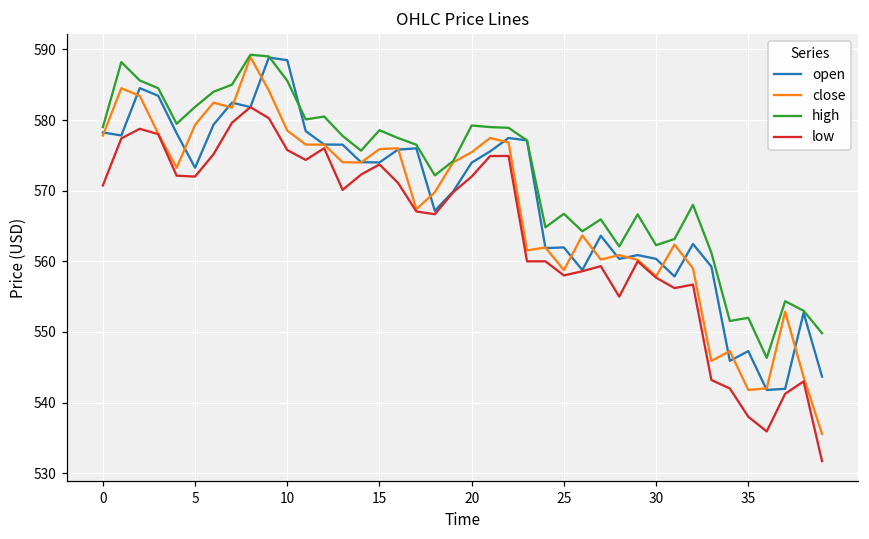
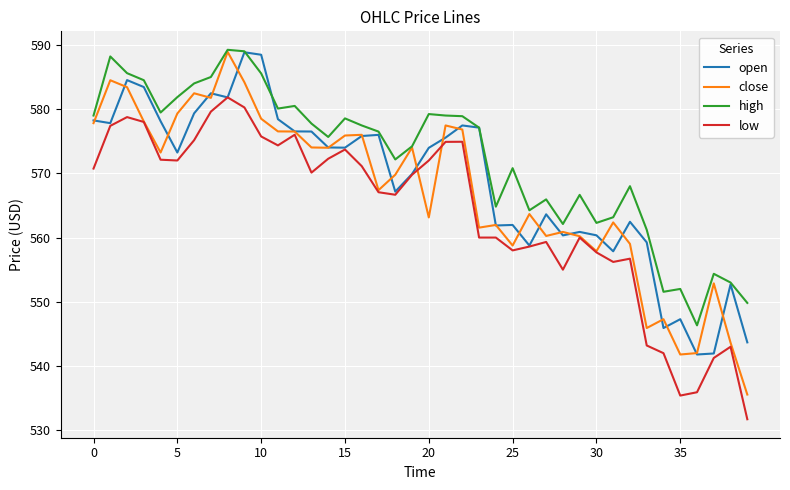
close, 20: 575 -> 563
high, 25: 567 -> 571
low, 35: 538 -> 535
